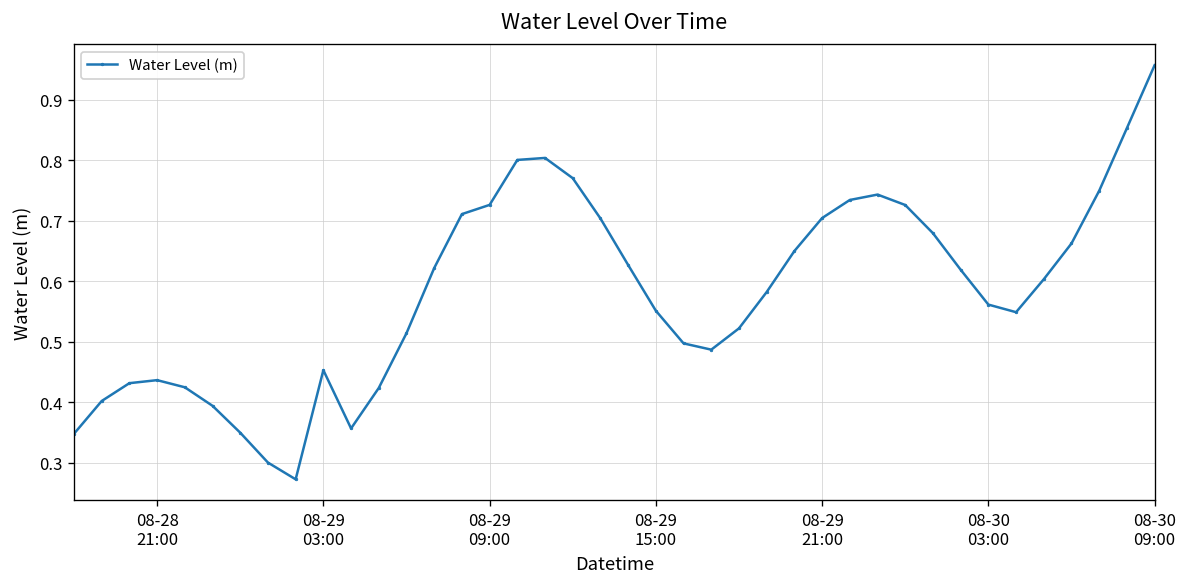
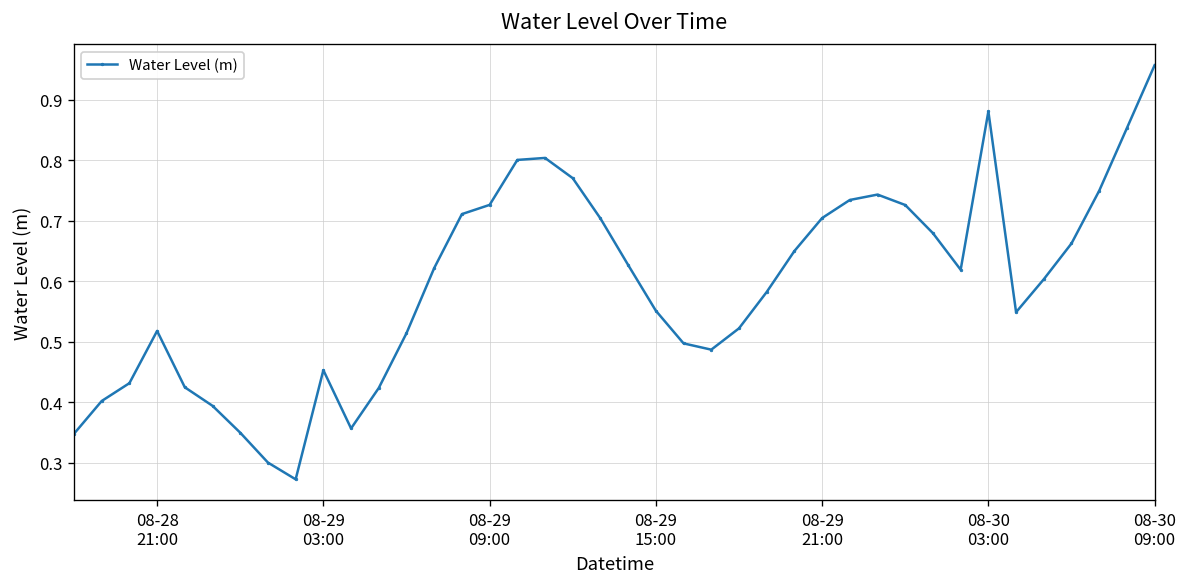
08-28 21:00: 0.44 -> 0.52
08-30 03:00: 0.56 -> 0.88
